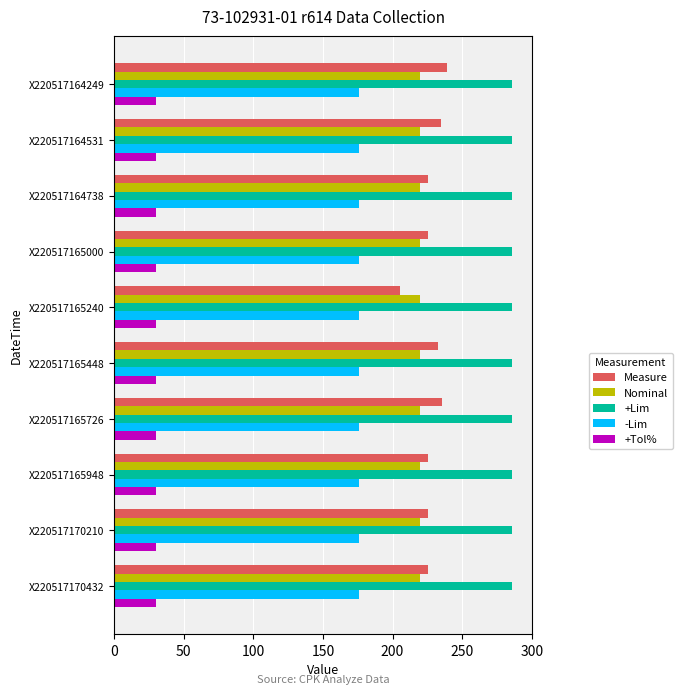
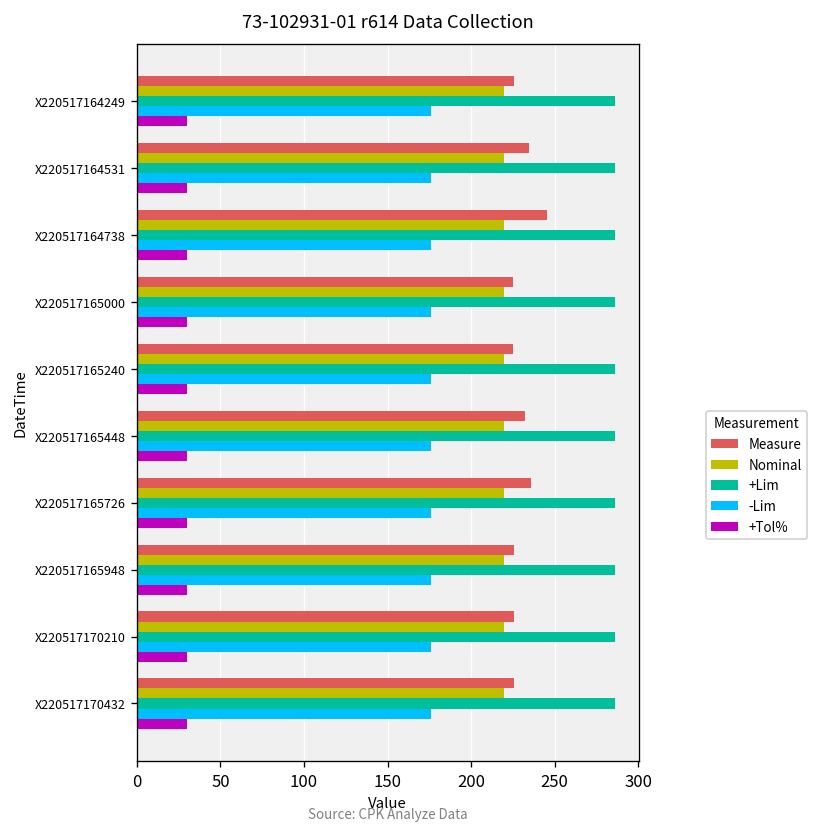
Measure, X220517164249: 239 -> 225
Measure, X220517164738: 225 -> 245
Measure, X220517165240: 206 -> 225
